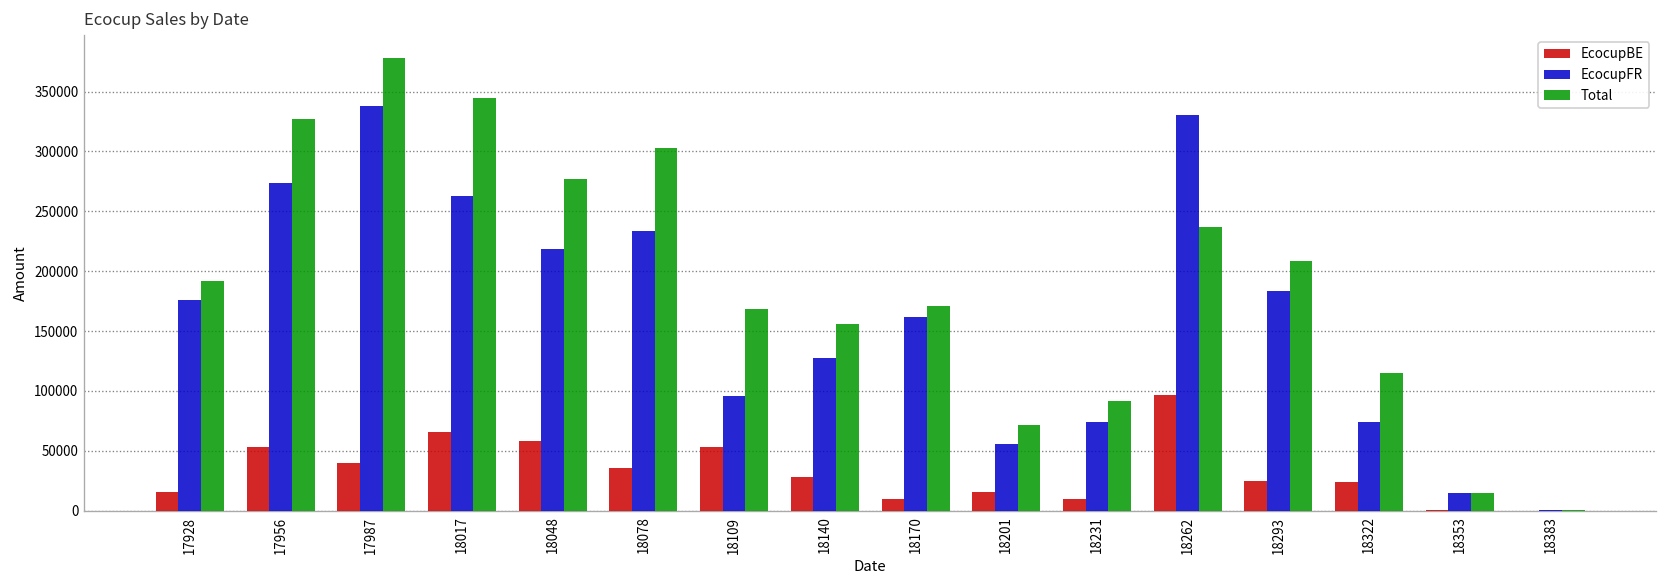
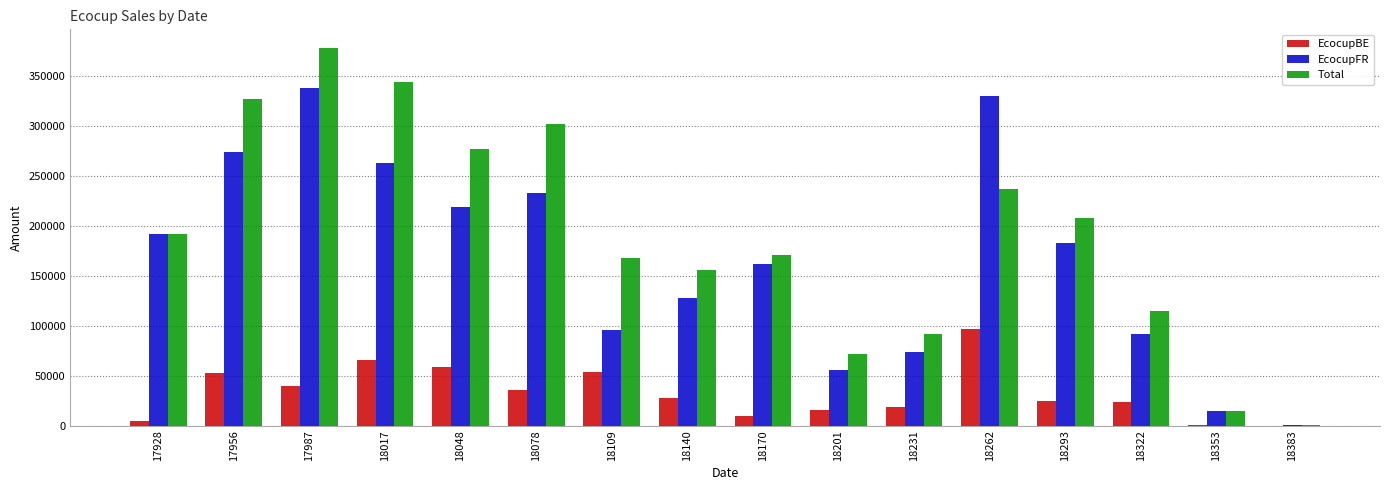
EcocupBE, 17928: 20000 -> 0
EcocupFR, 17928: 180000 -> 190000
EcocupBE, 18231: 10000 -> 20000
EcocupFR, 18322: 70000 -> 90000
